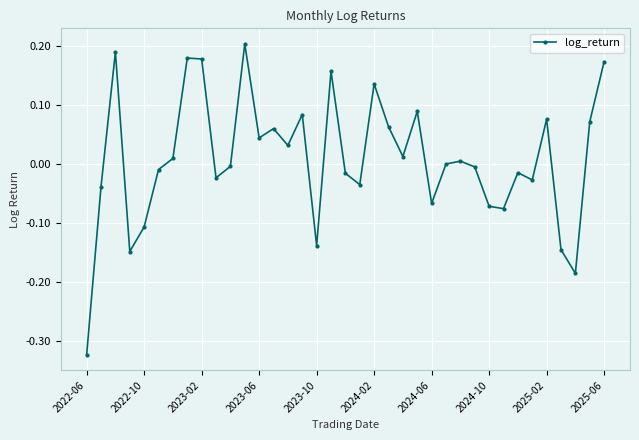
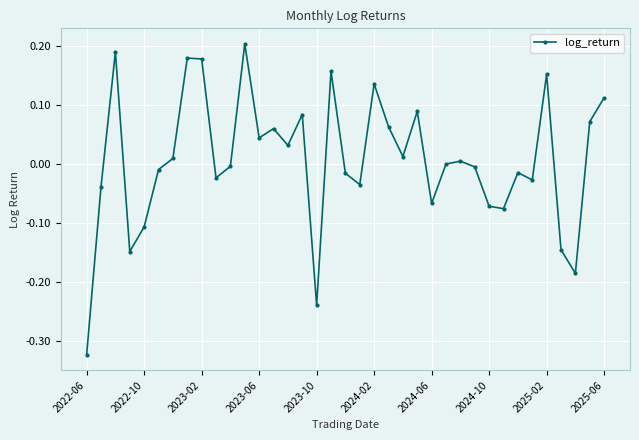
2023-10: -0.14 -> -0.24
2025-02: 0.08 -> 0.15
2025-06: 0.17 -> 0.11
